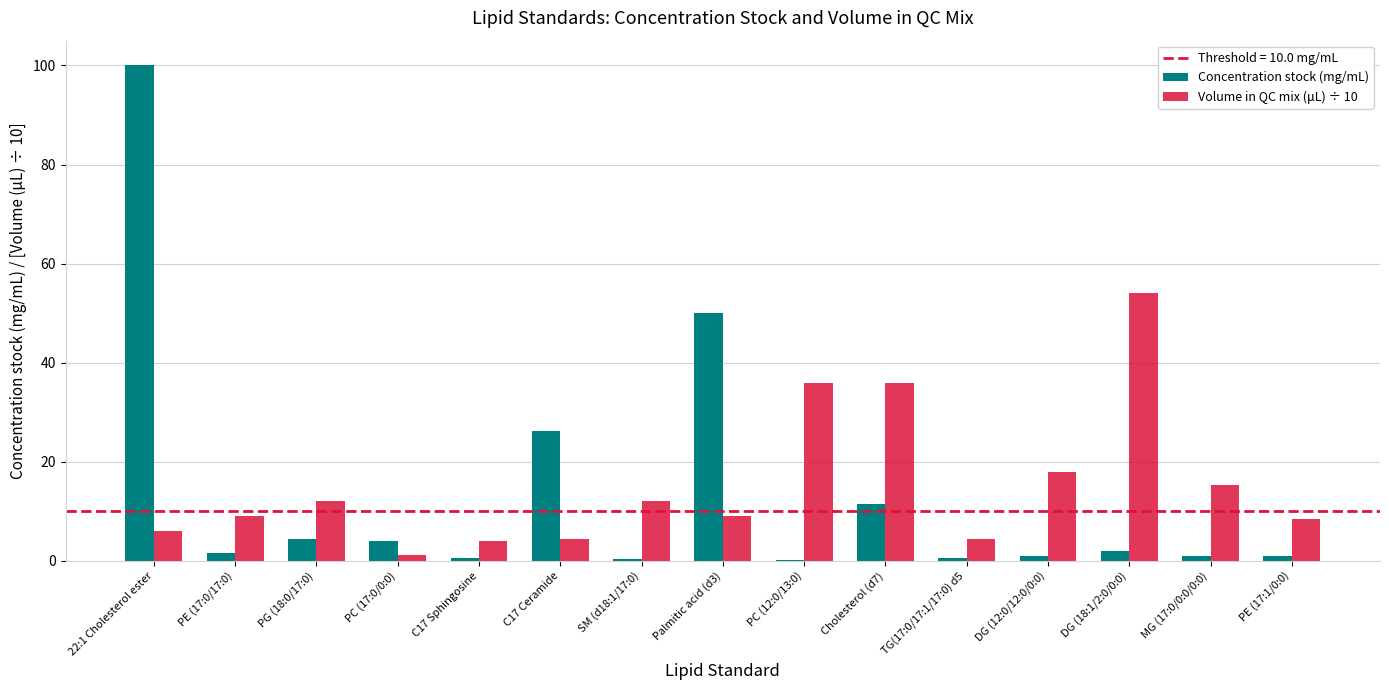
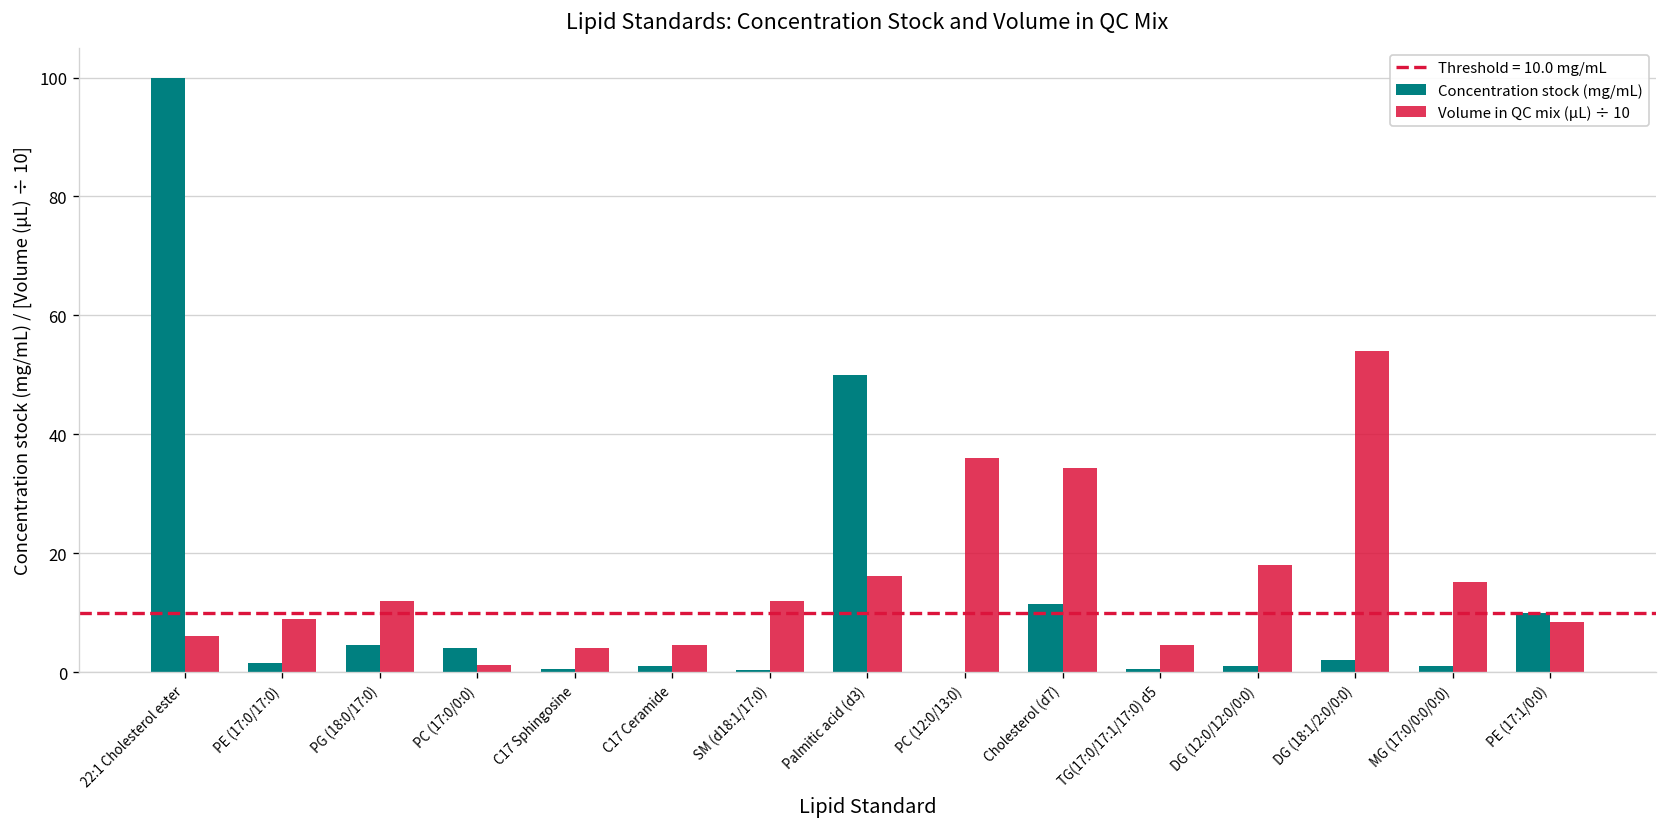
Concentration stock (mg/mL), C17 Ceramide: 26 -> 1
Volume in QC mix (μL) ÷ 10, Palmitic acid (d3): 9 -> 16
Volume in QC mix (μL) ÷ 10, Cholesterol (d7): 36 -> 34
Concentration stock (mg/mL), PE (17:1/0:0): 1 -> 10
